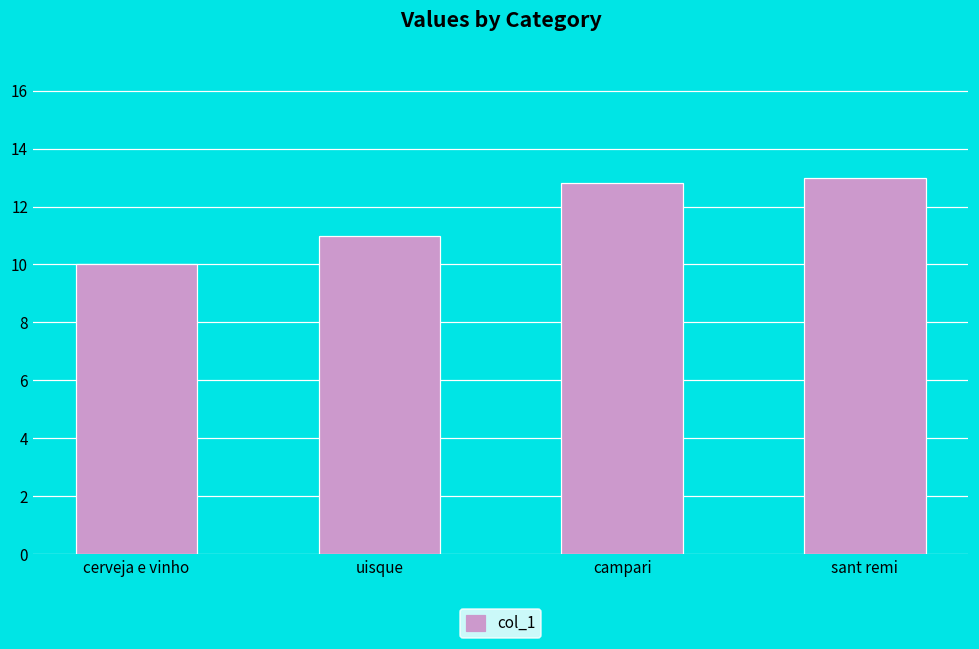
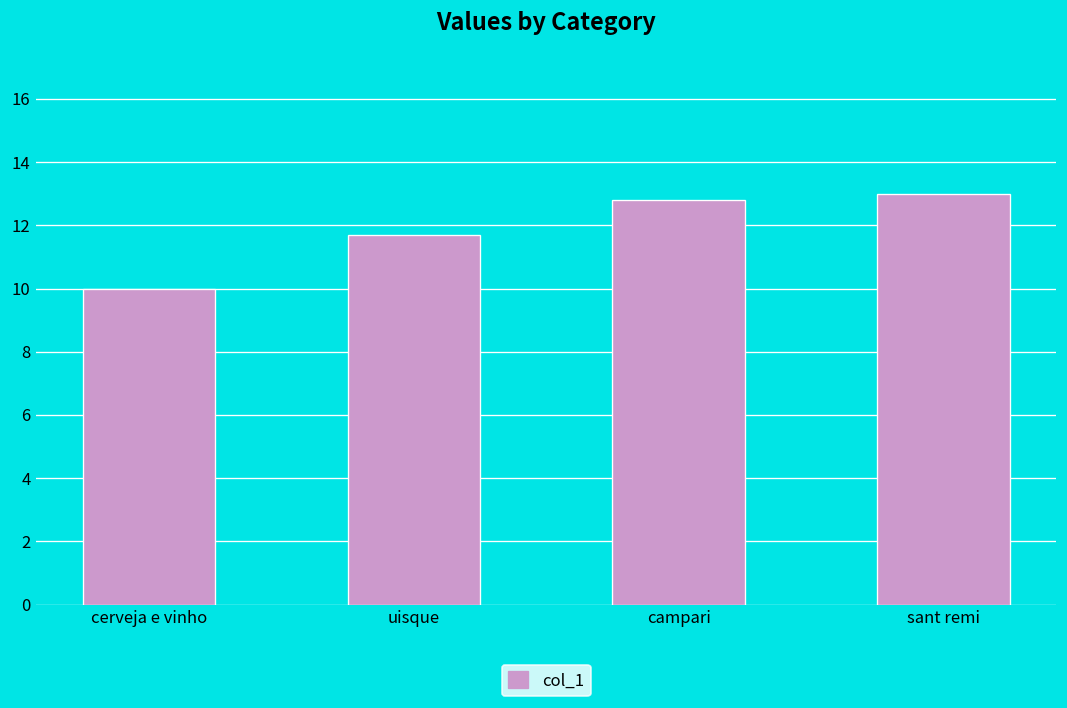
uisque: 11.0 -> 11.7
